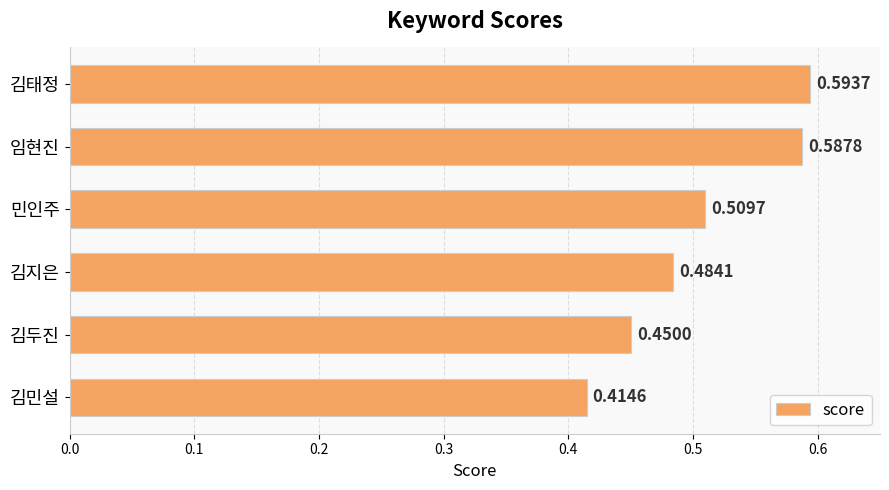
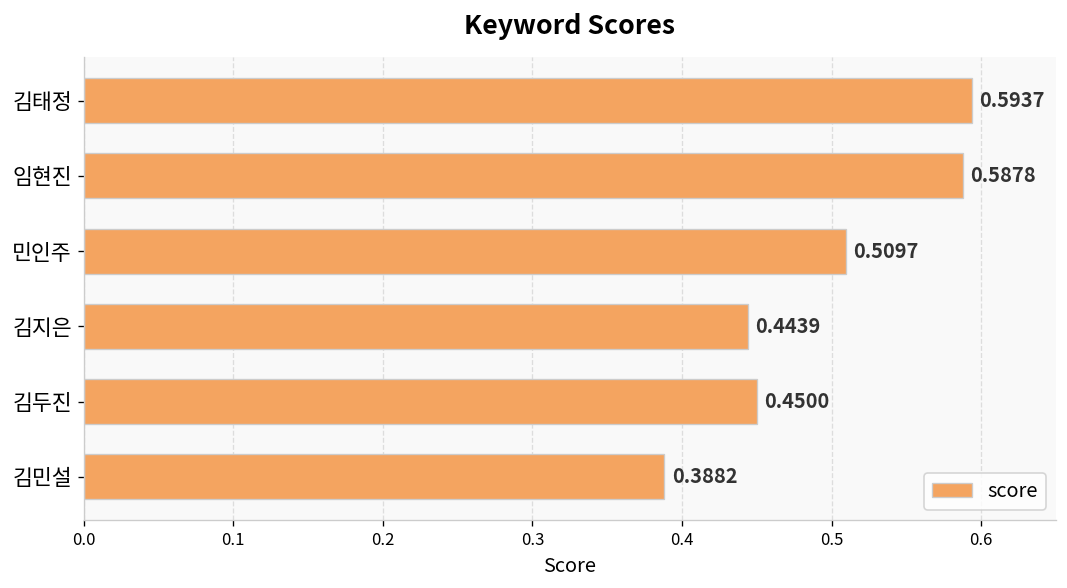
김지은: 0.4841 -> 0.4439
김민설: 0.4146 -> 0.3882
